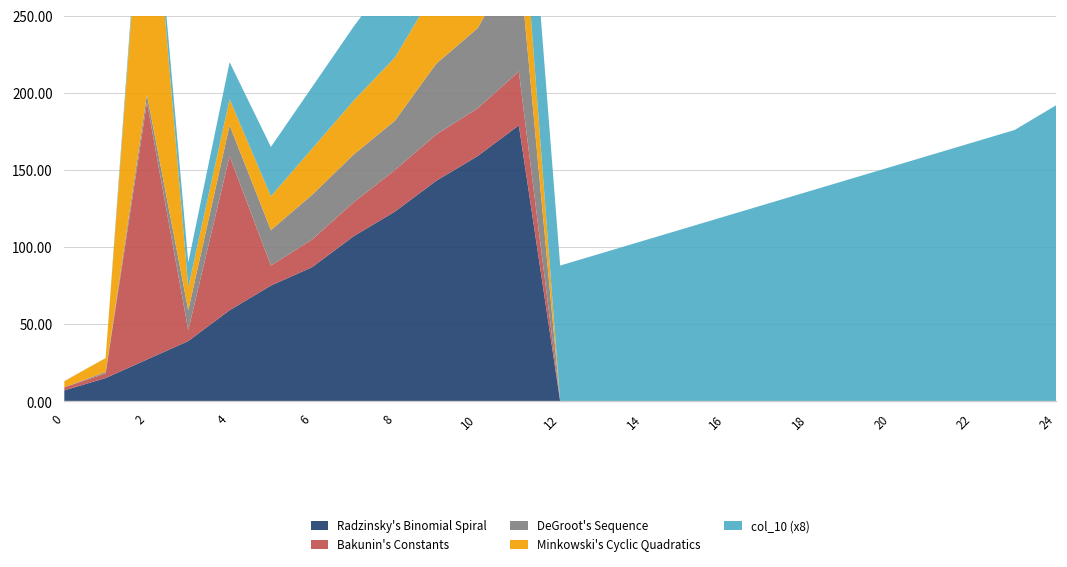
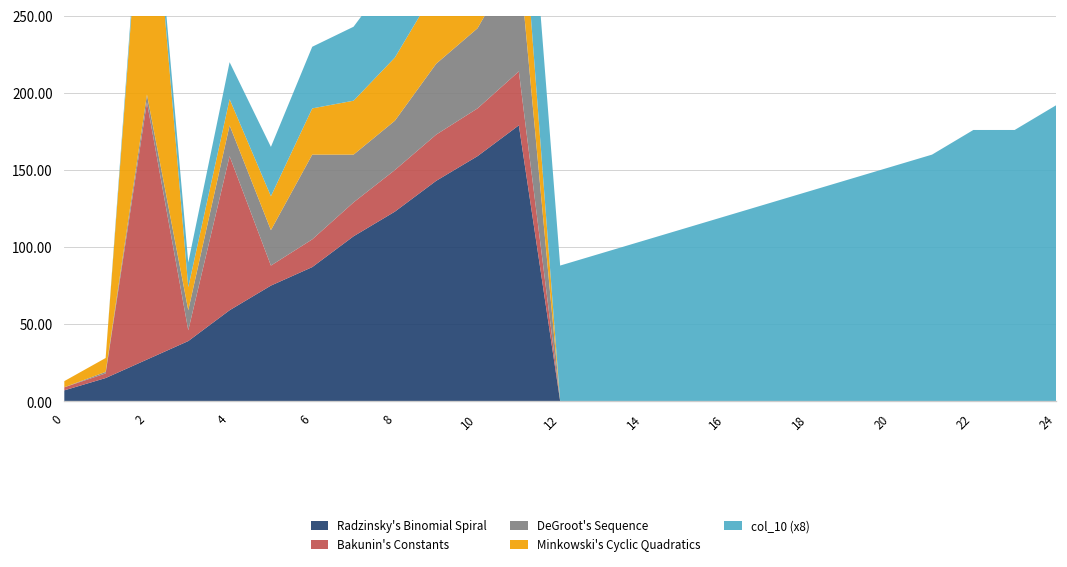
DeGroot's Sequence, 6: 29 -> 55
col_10 (x8), 22: 168 -> 176
